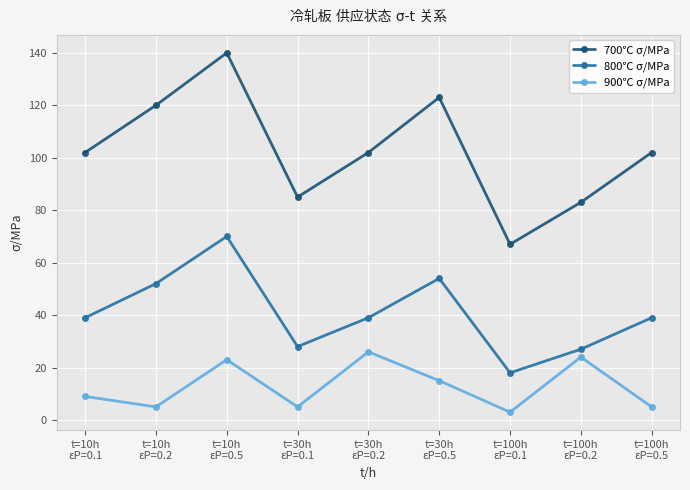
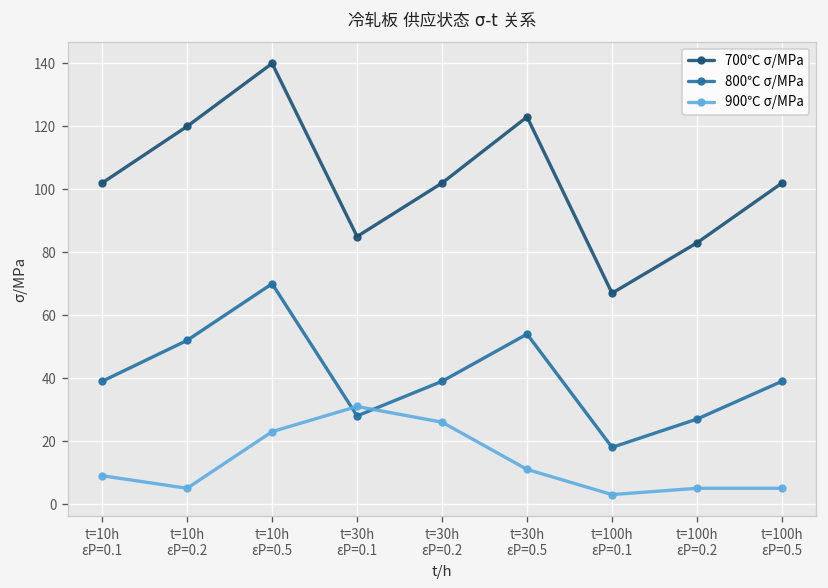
900℃ σ/MPa, t=30h εP=0.1: 5 -> 31
900℃ σ/MPa, t=30h εP=0.5: 15 -> 11
900℃ σ/MPa, t=100h εP=0.2: 24 -> 5
